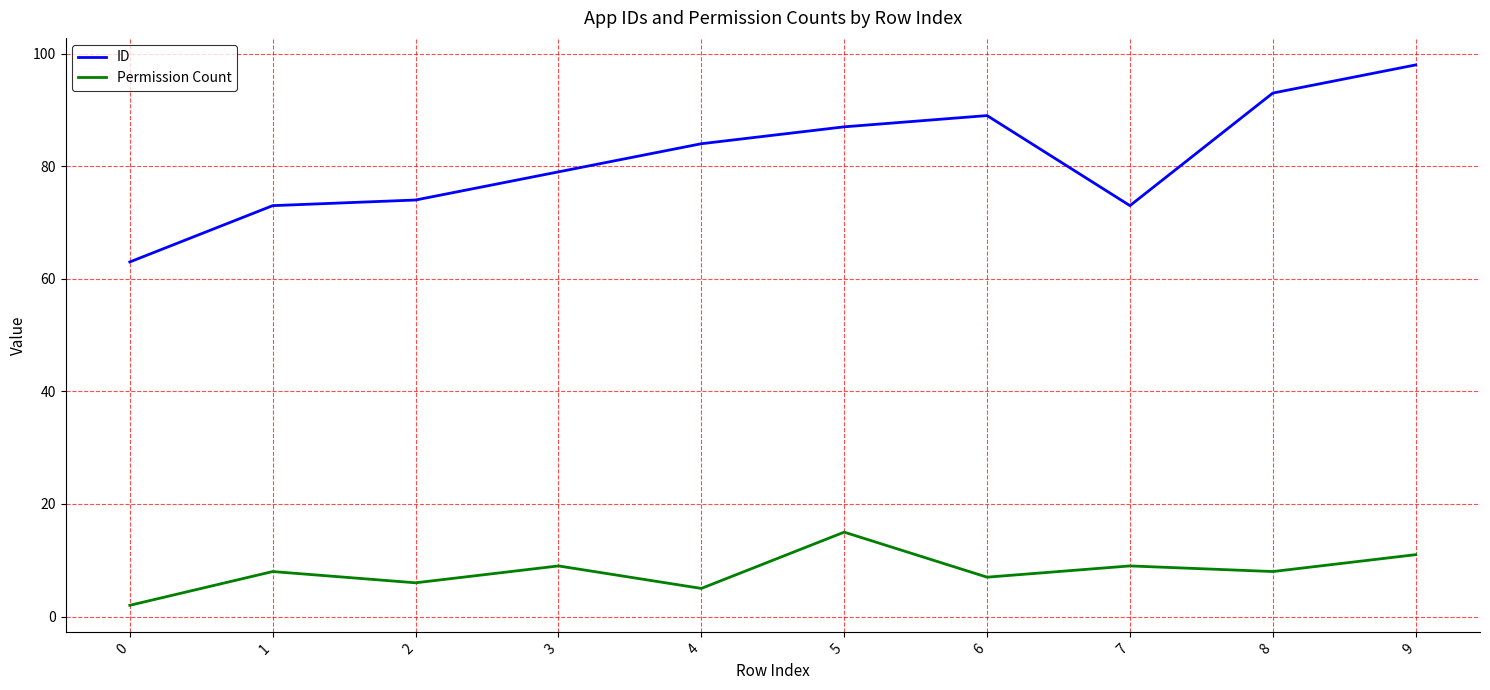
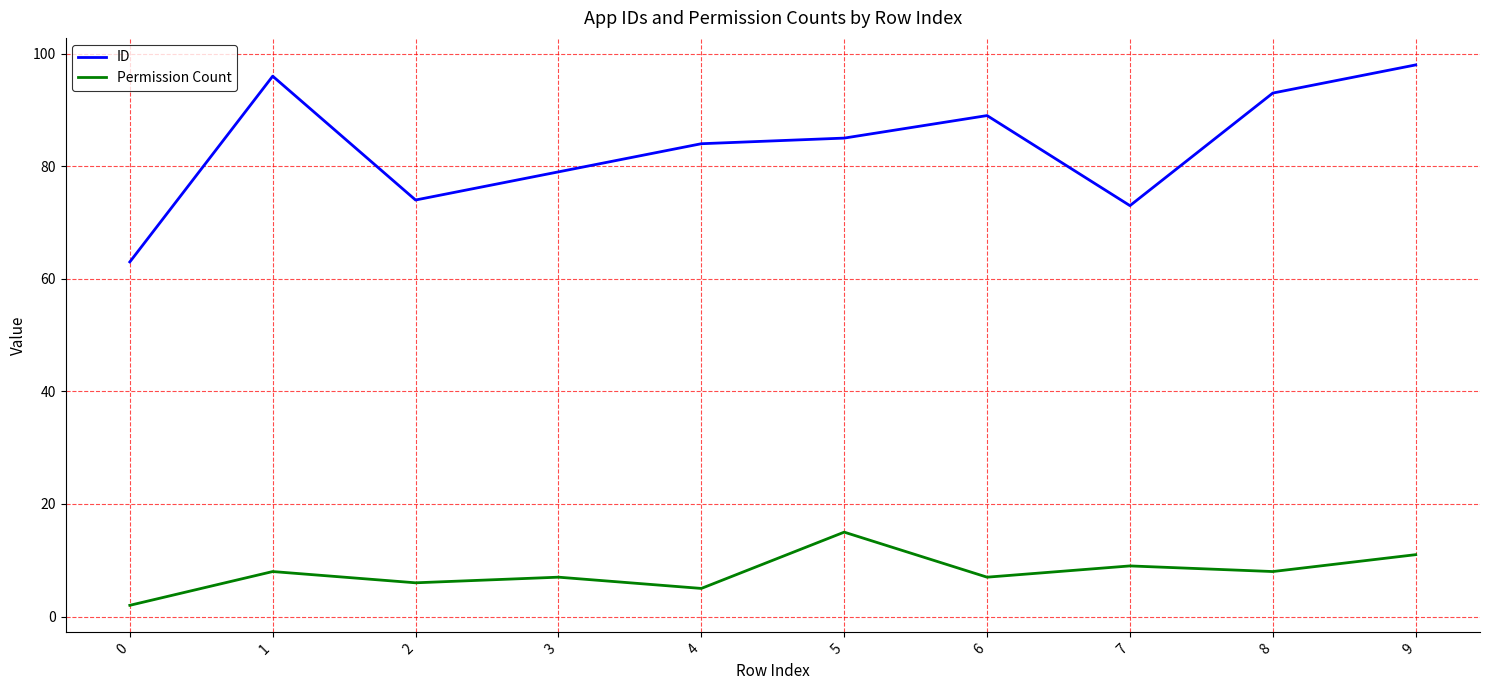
ID, 1: 73 -> 96
Permission Count, 3: 9 -> 7
ID, 5: 87 -> 85
